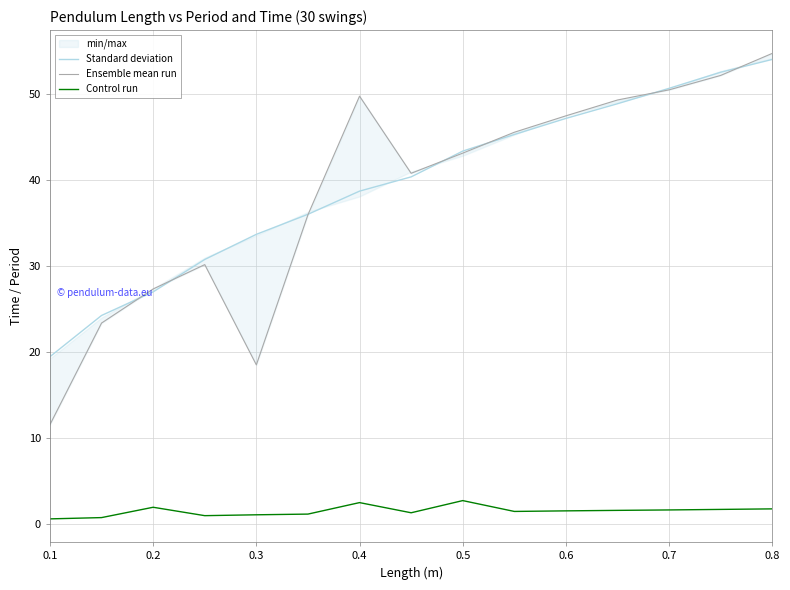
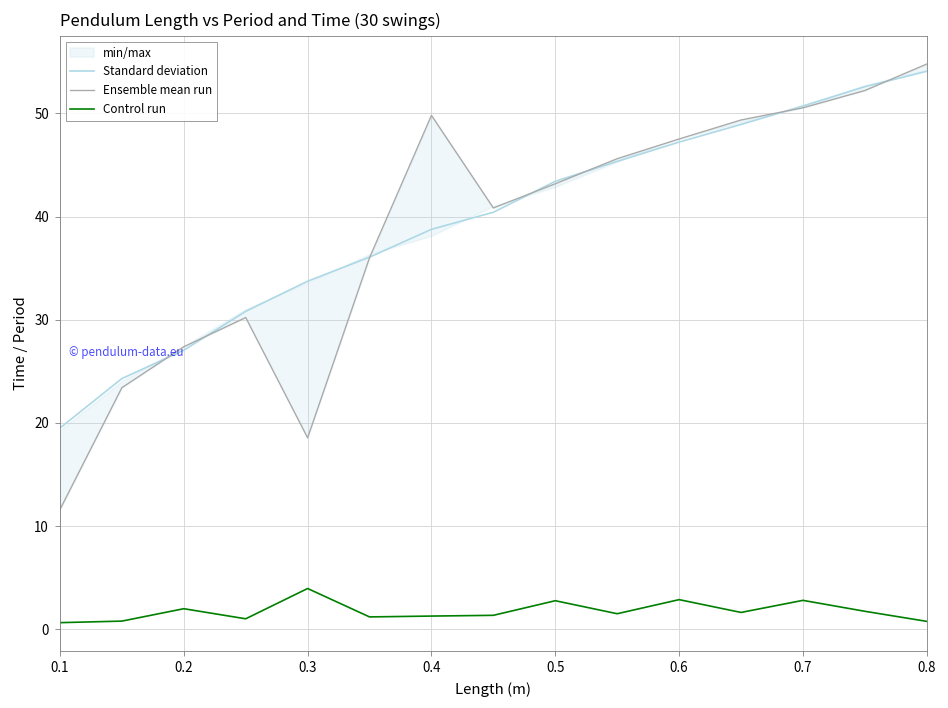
Control run, 0.3: 1 -> 4
Control run, 0.4: 3 -> 1
Control run, 0.6: 2 -> 3
Control run, 0.7: 2 -> 3
Control run, 0.8: 2 -> 1
